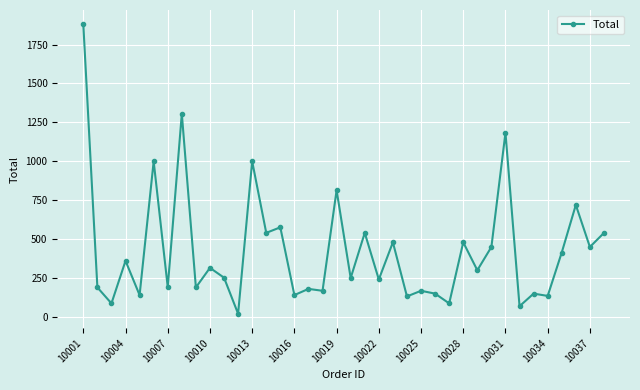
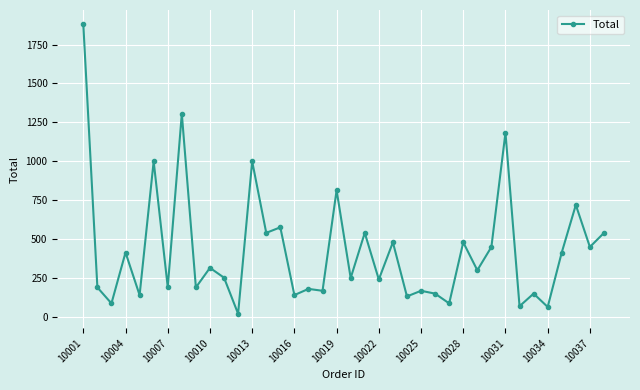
10004: 360 -> 410
10034: 130 -> 60
